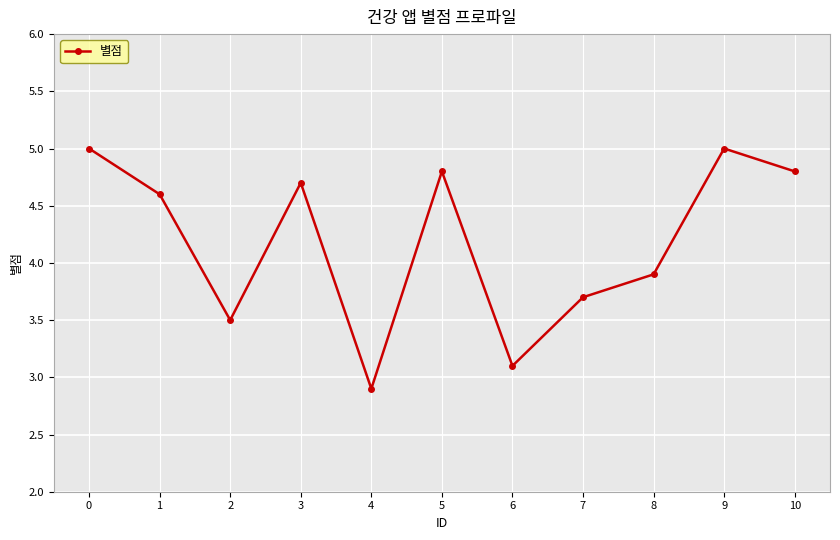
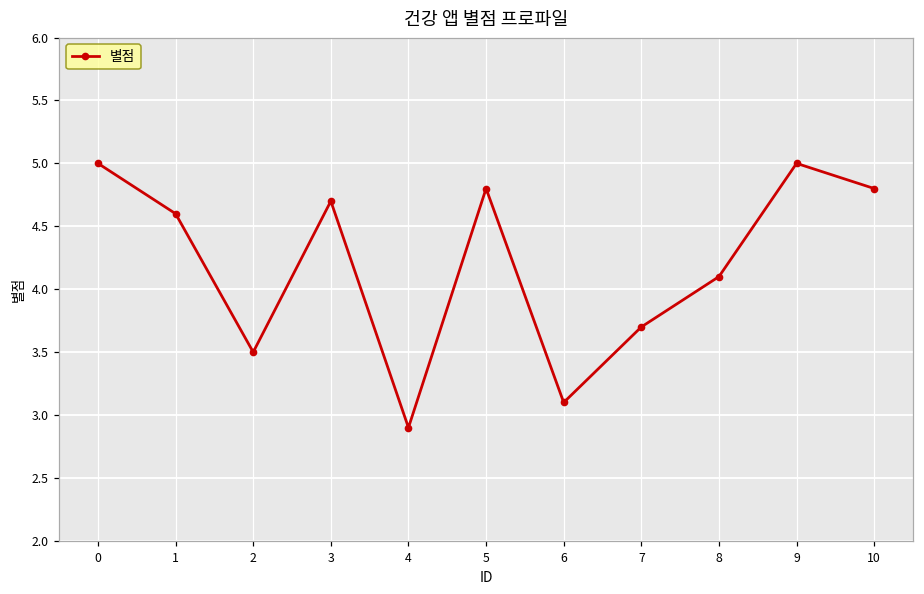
8: 3.9 -> 4.1
